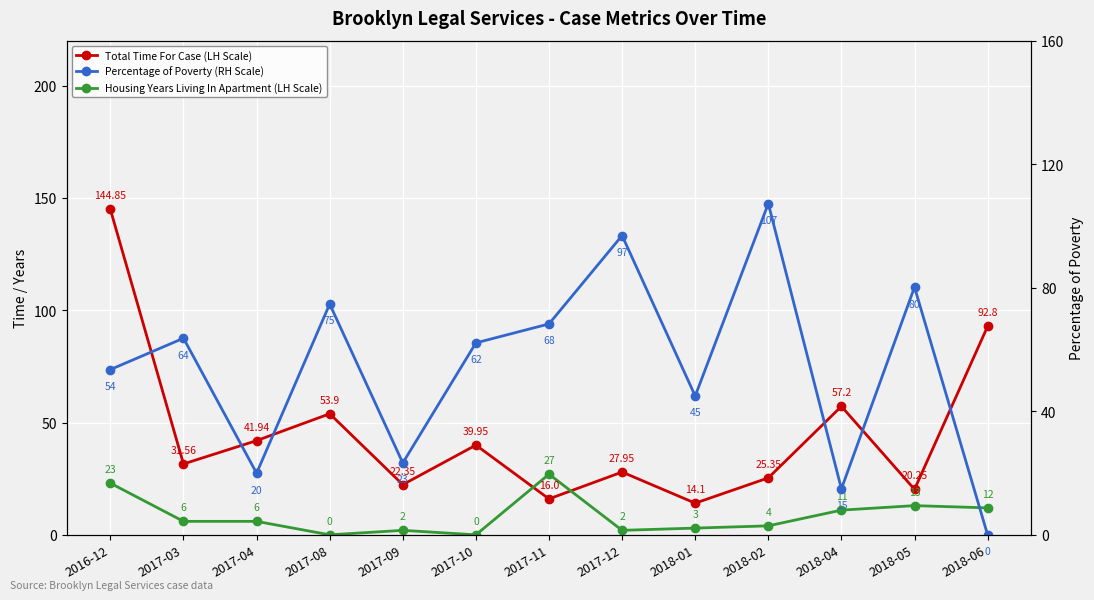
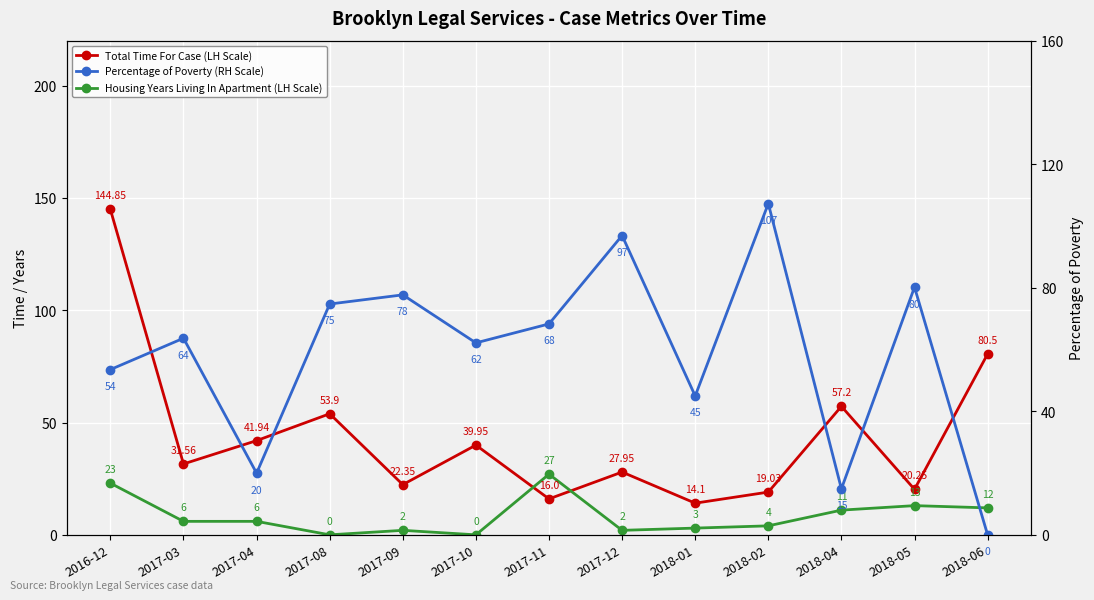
Total Time For Case (LH Scale), 2018-02: 25.35 -> 19.03
Total Time For Case (LH Scale), 2018-06: 92.8 -> 80.5
Percentage of Poverty (RH Scale), 2017-09: 23 -> 78
